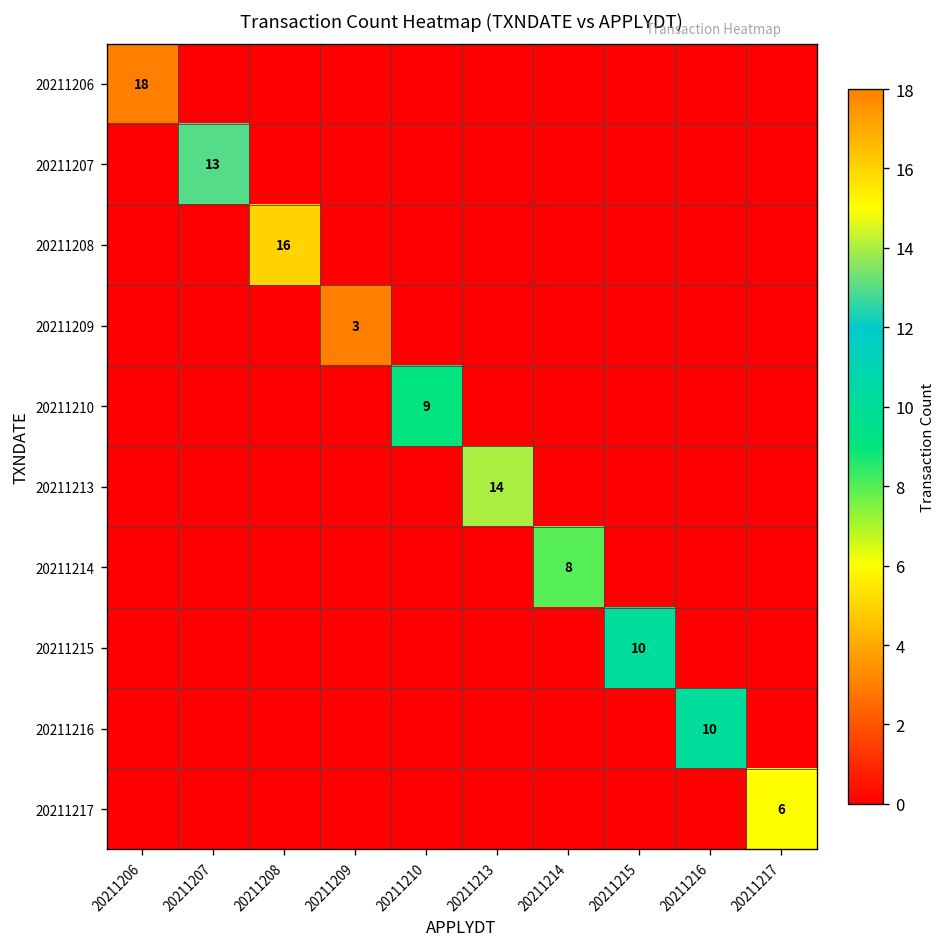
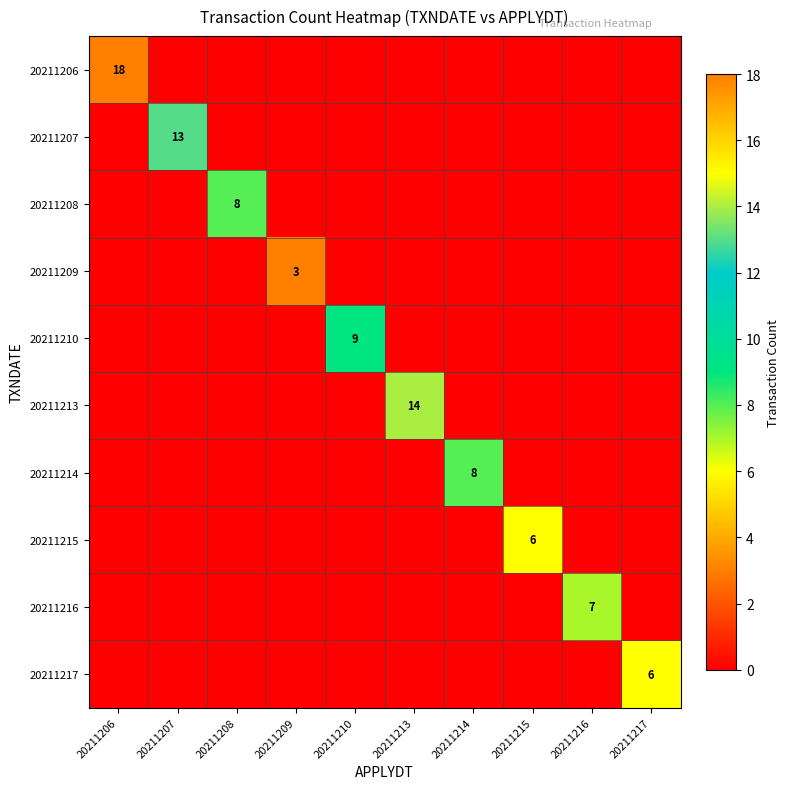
20211208, 20211208: 16 -> 8
20211215, 20211215: 10 -> 6
20211216, 20211216: 10 -> 7
